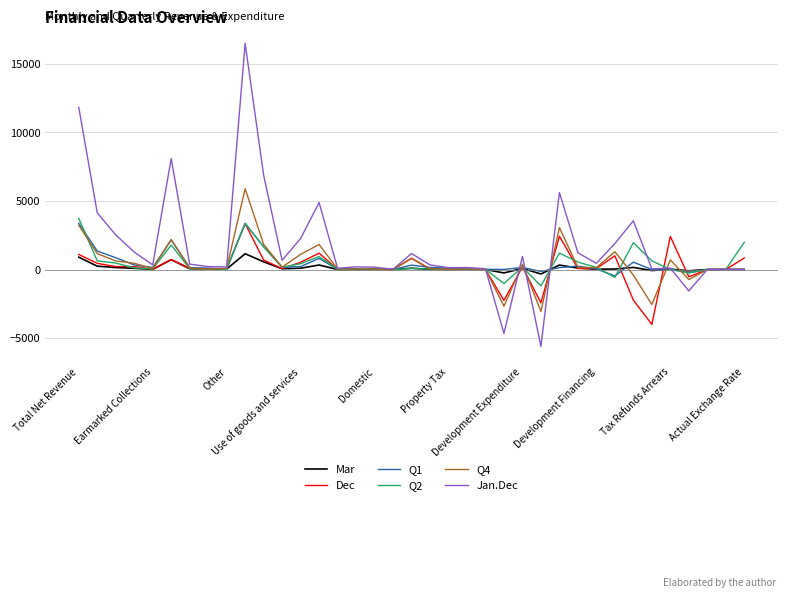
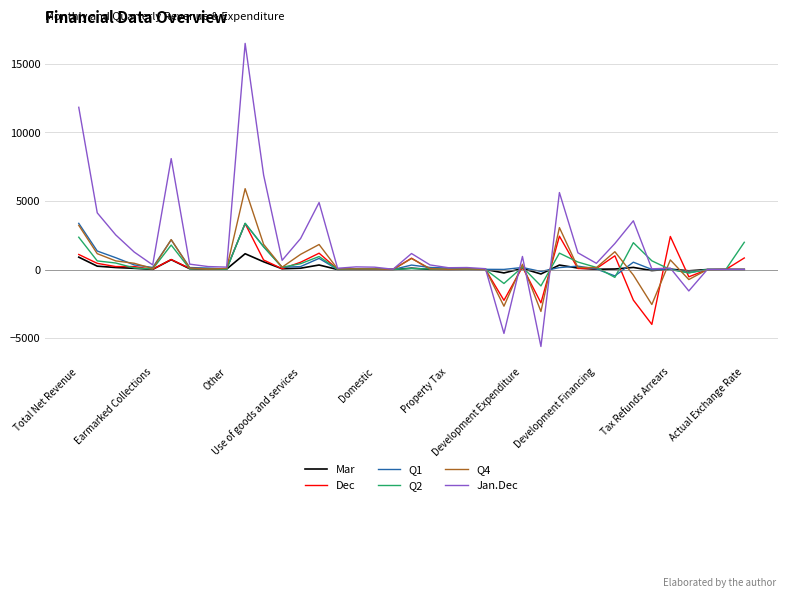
Q2, Total Net Revenue: 3700 -> 2400
